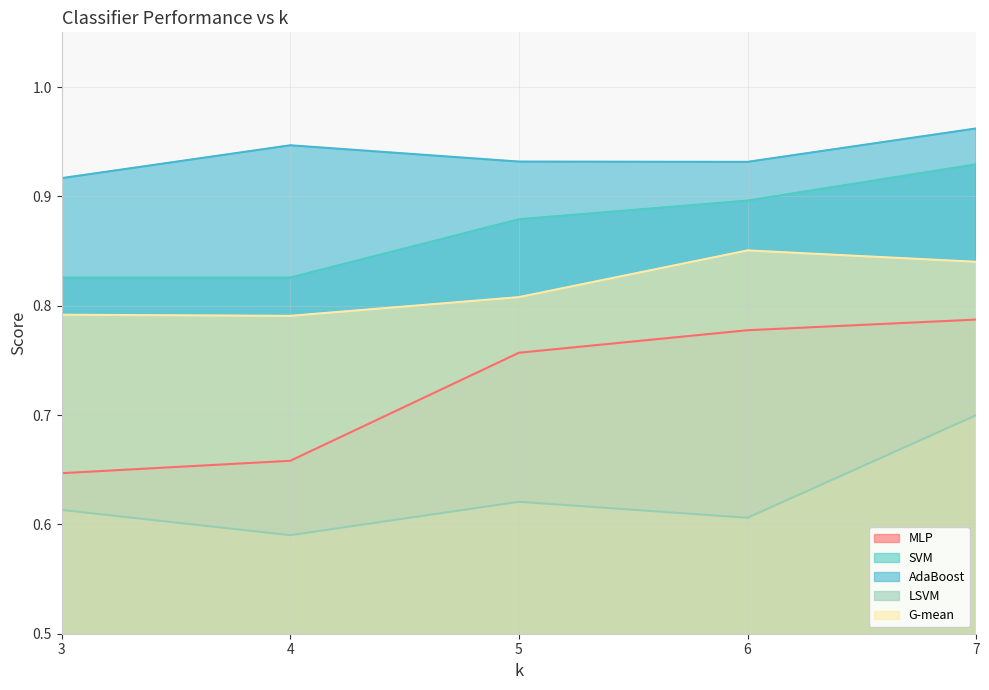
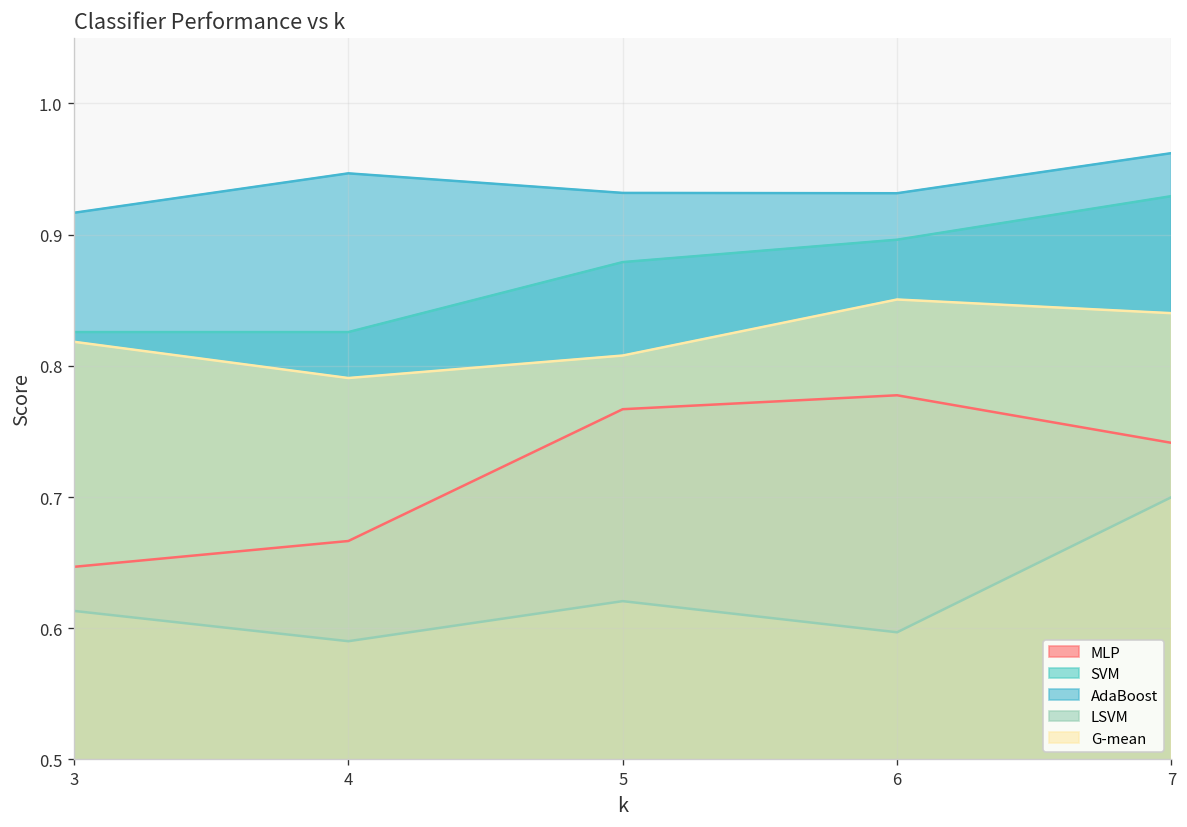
G-mean, 3: 0.792 -> 0.818
MLP, 4: 0.658 -> 0.666
MLP, 5: 0.757 -> 0.767
LSVM, 6: 0.606 -> 0.597
MLP, 7: 0.787 -> 0.741
